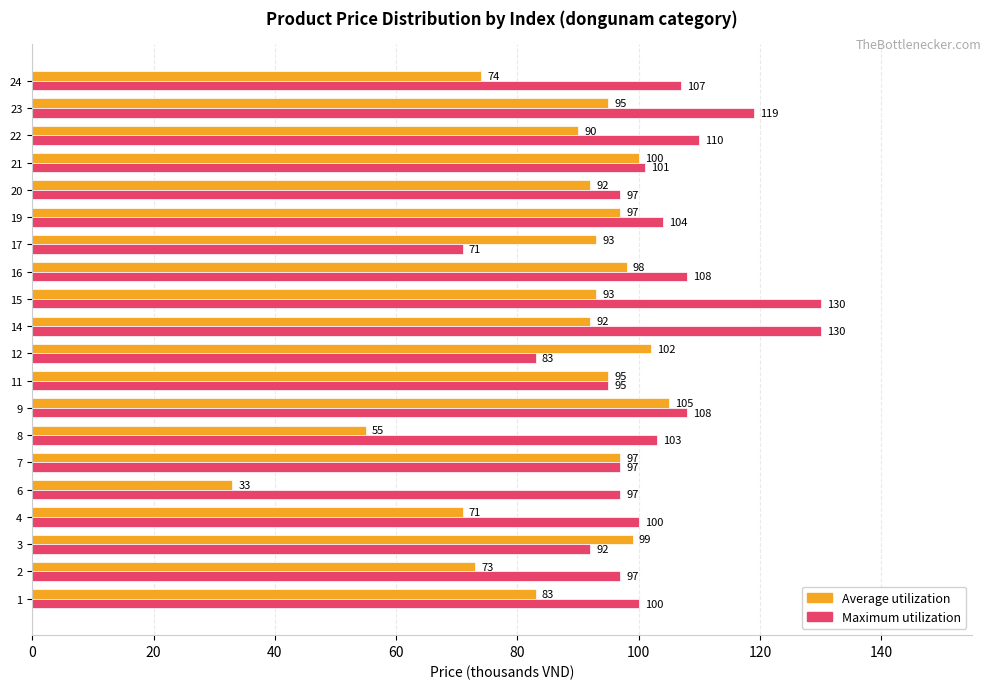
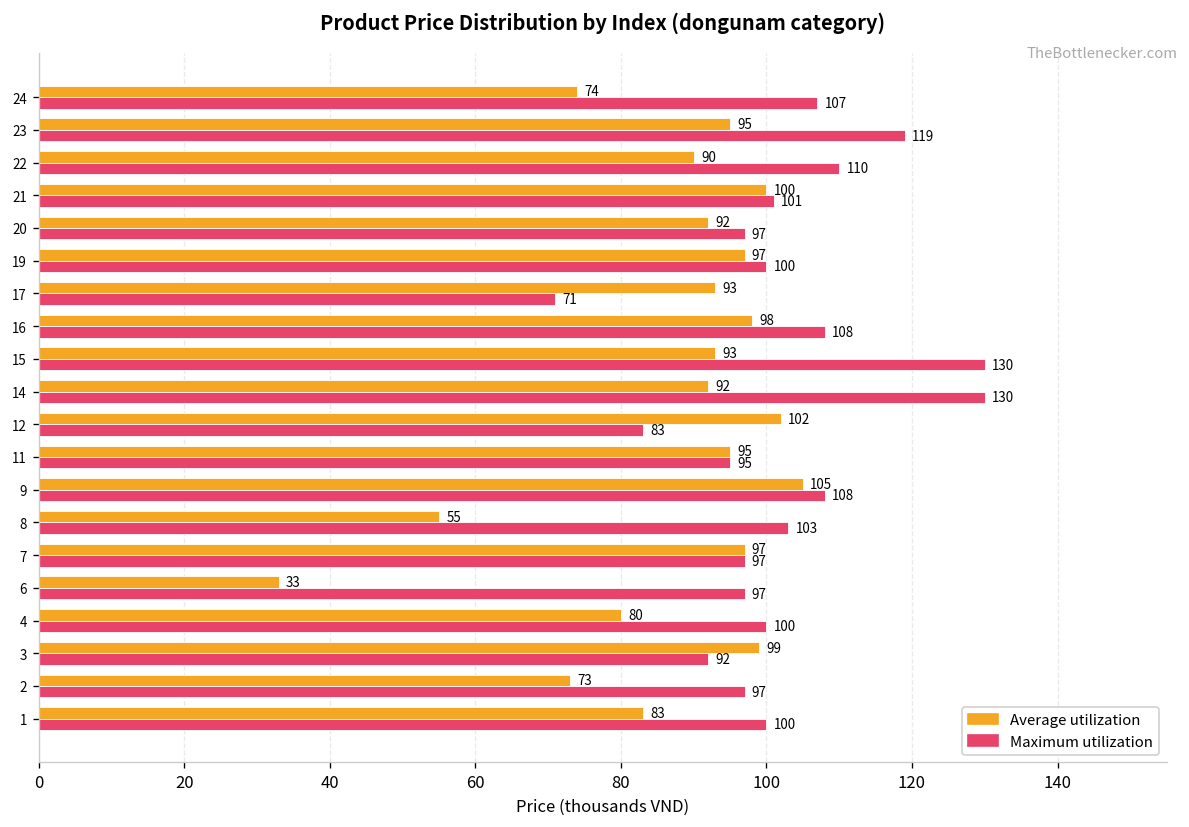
Maximum utilization, 19: 104 -> 100
Average utilization, 4: 71 -> 80
